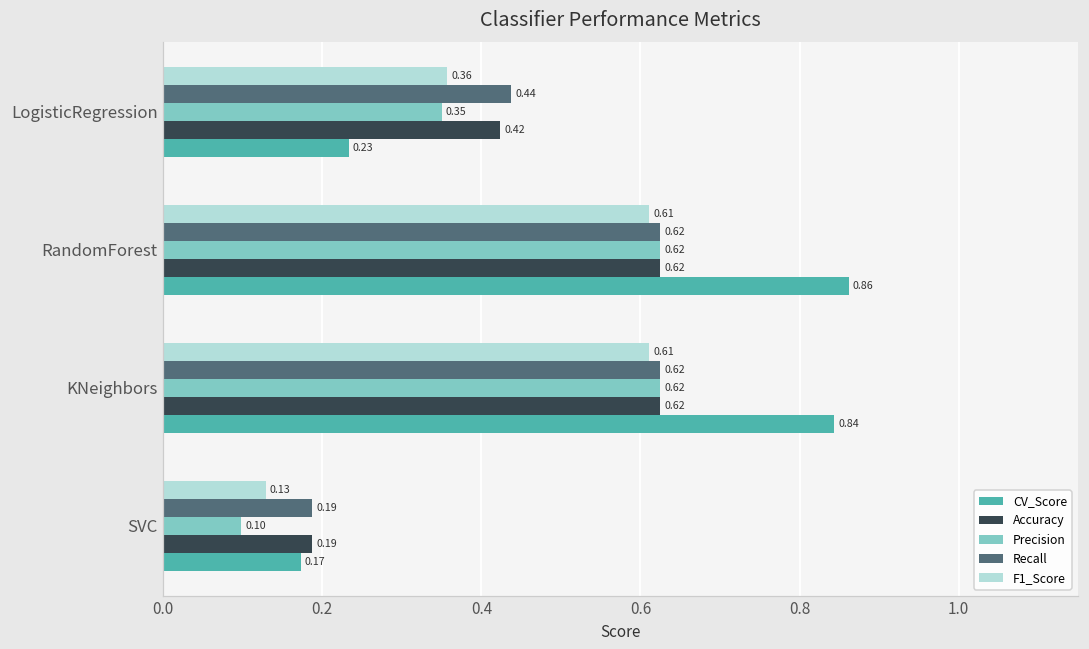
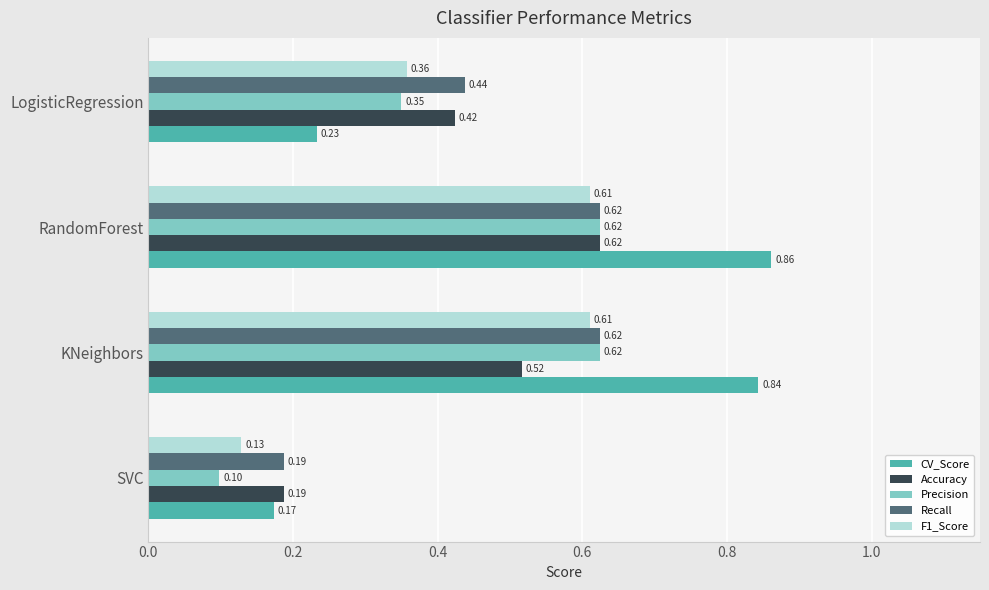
Accuracy, KNeighbors: 0.62 -> 0.52
